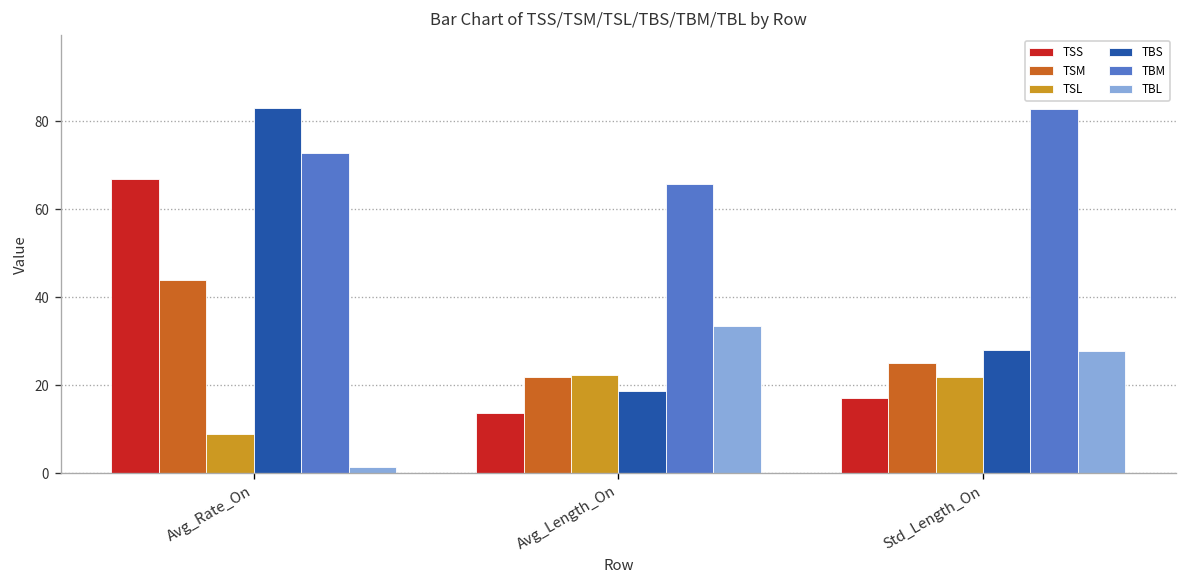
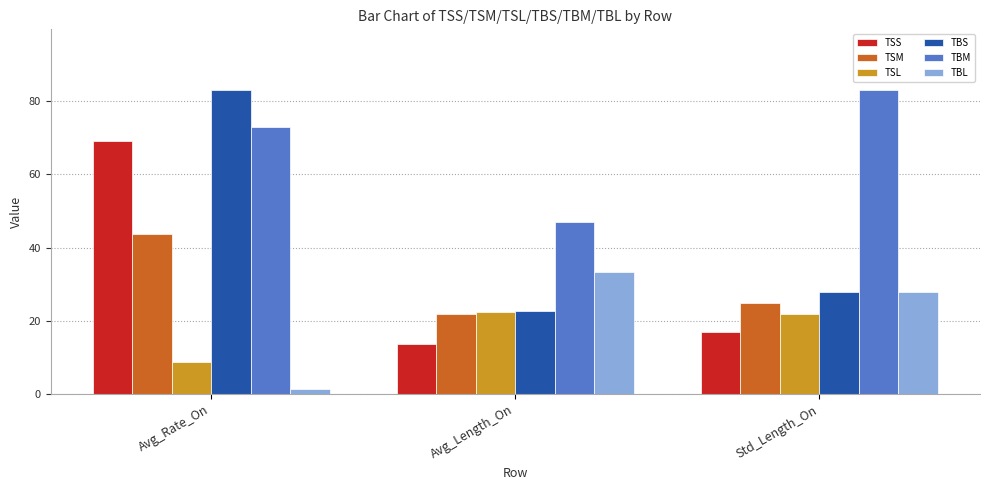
TSS, Avg_Rate_On: 67 -> 69
TBS, Avg_Length_On: 19 -> 23
TBM, Avg_Length_On: 66 -> 47
